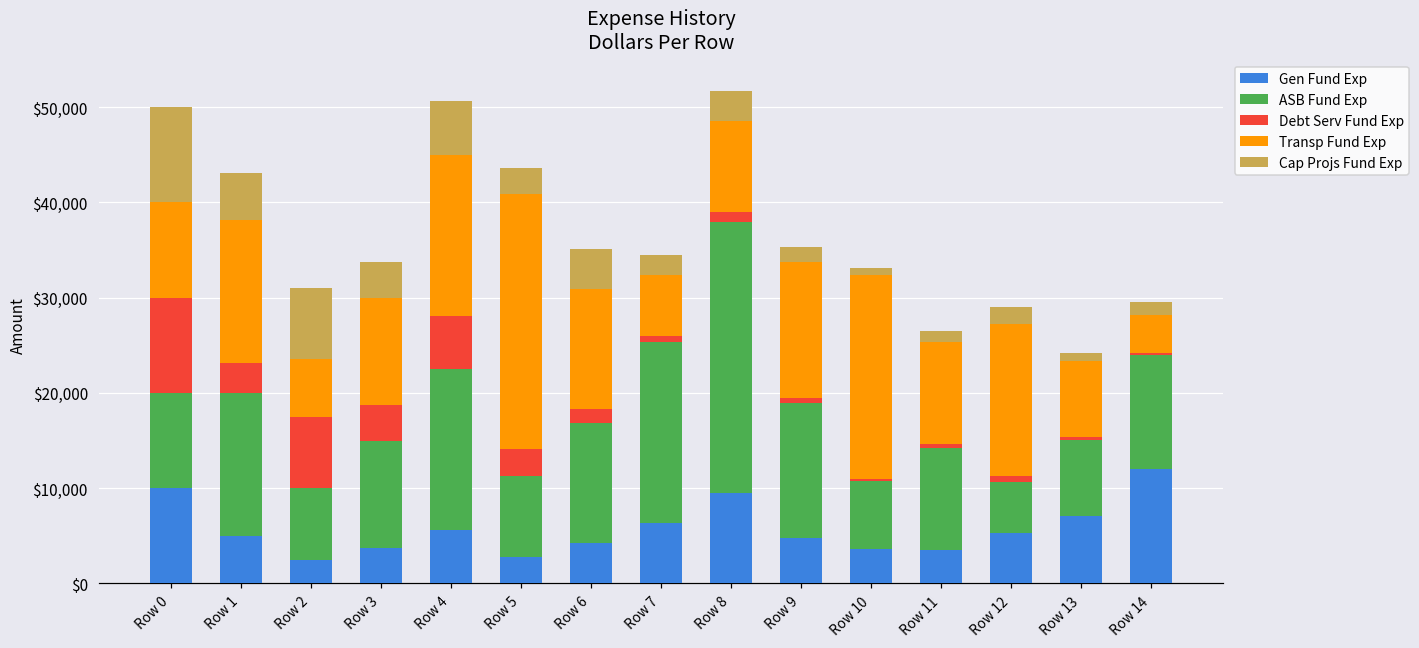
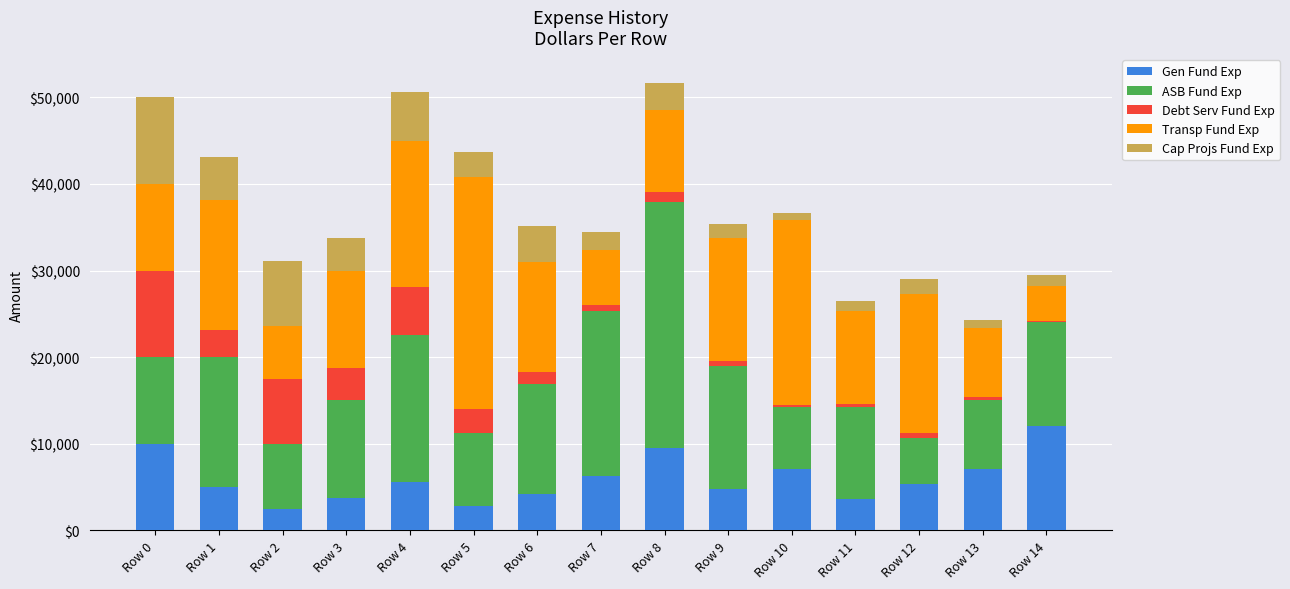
Gen Fund Exp, Row 10: $4,000 -> $7,000
